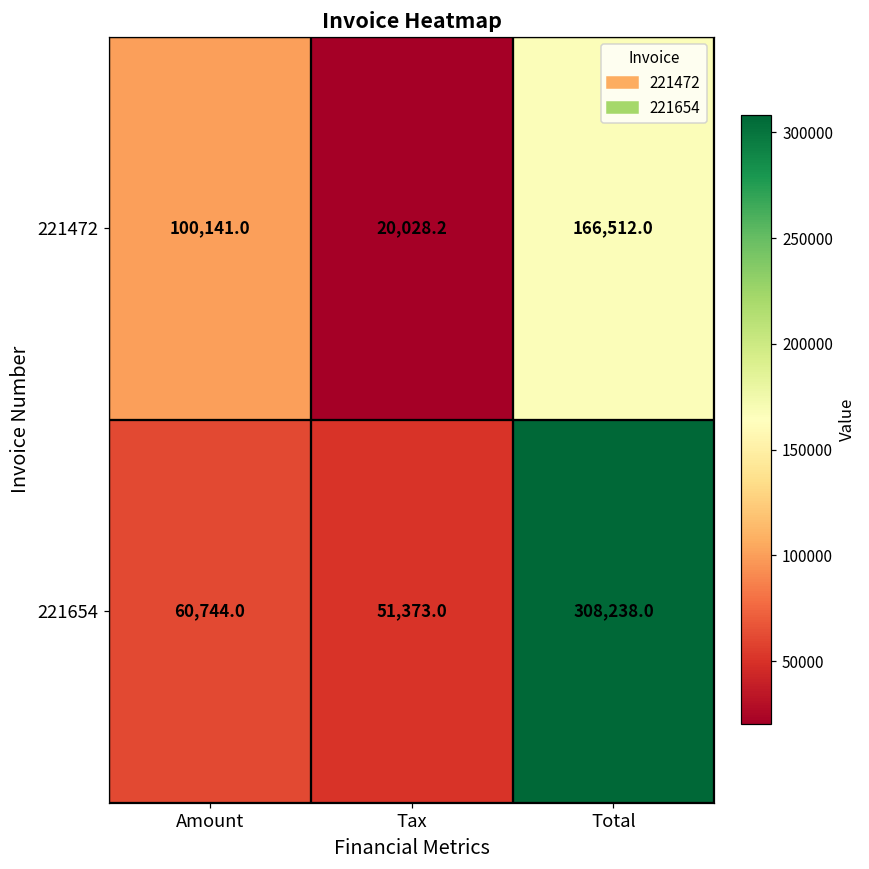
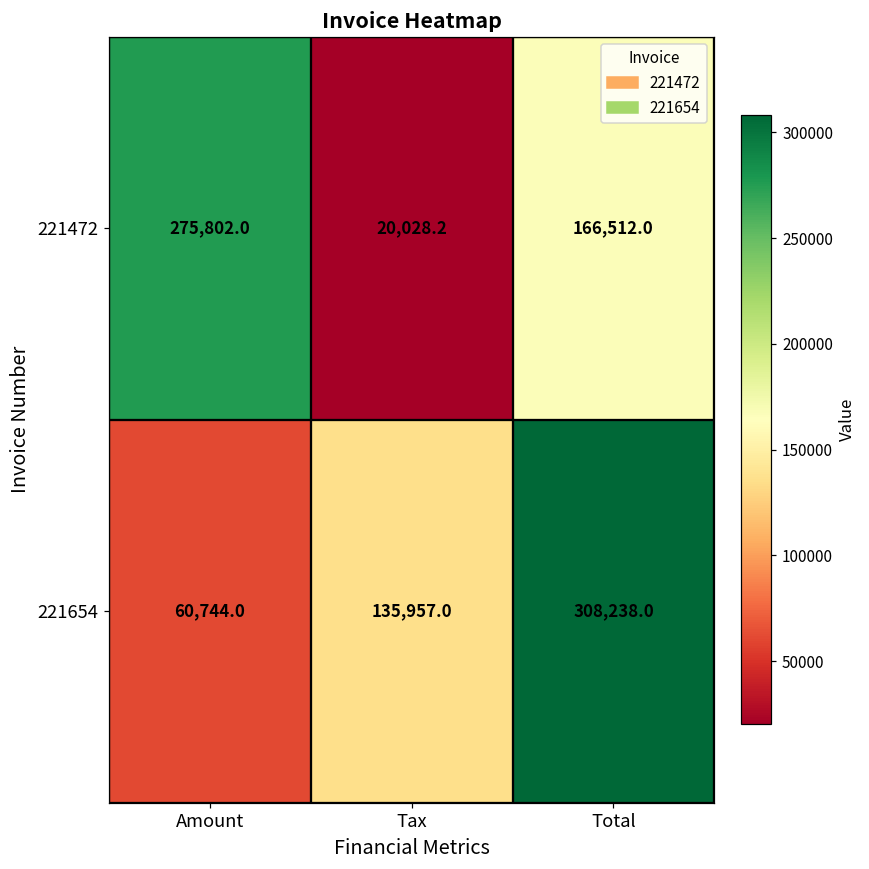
221472, Amount: 100,141.0 -> 275,802.0
221654, Tax: 51,373.0 -> 135,957.0
